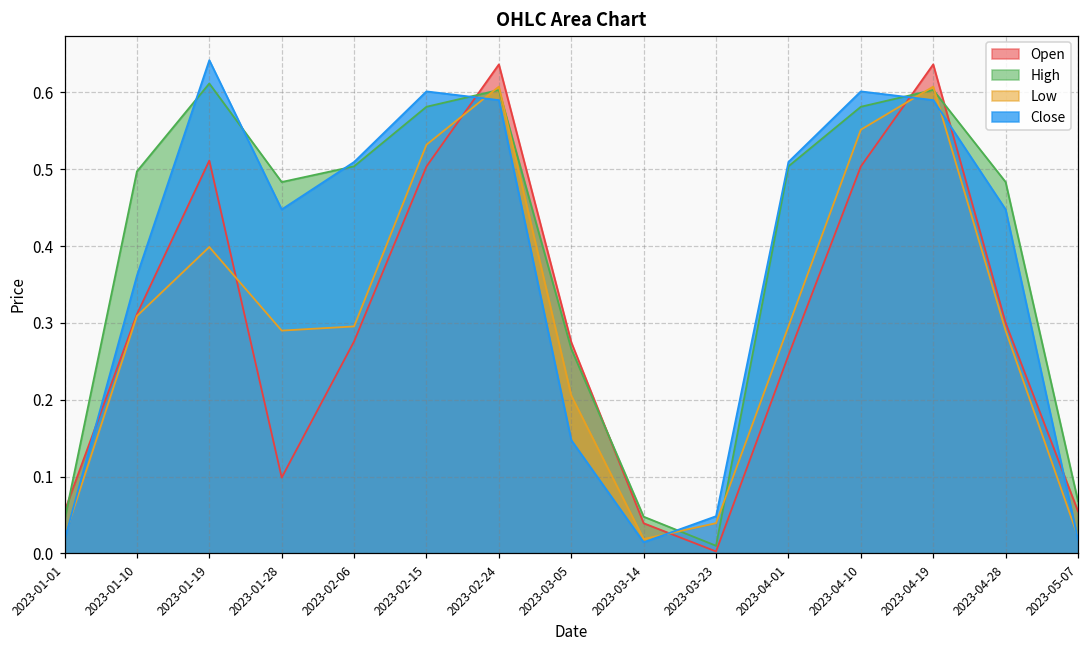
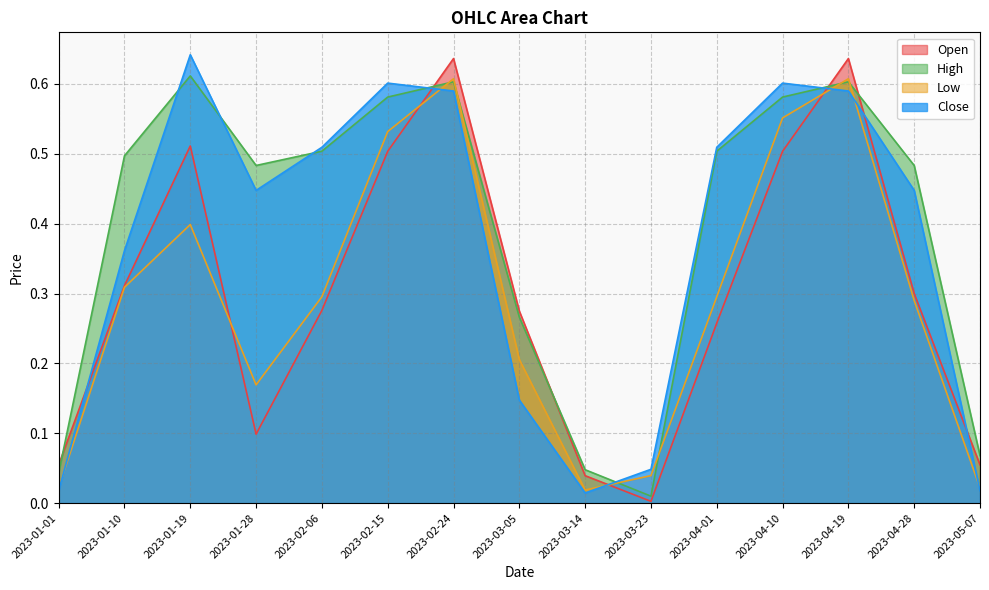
Low, 2023-01-28: 0.29 -> 0.17
